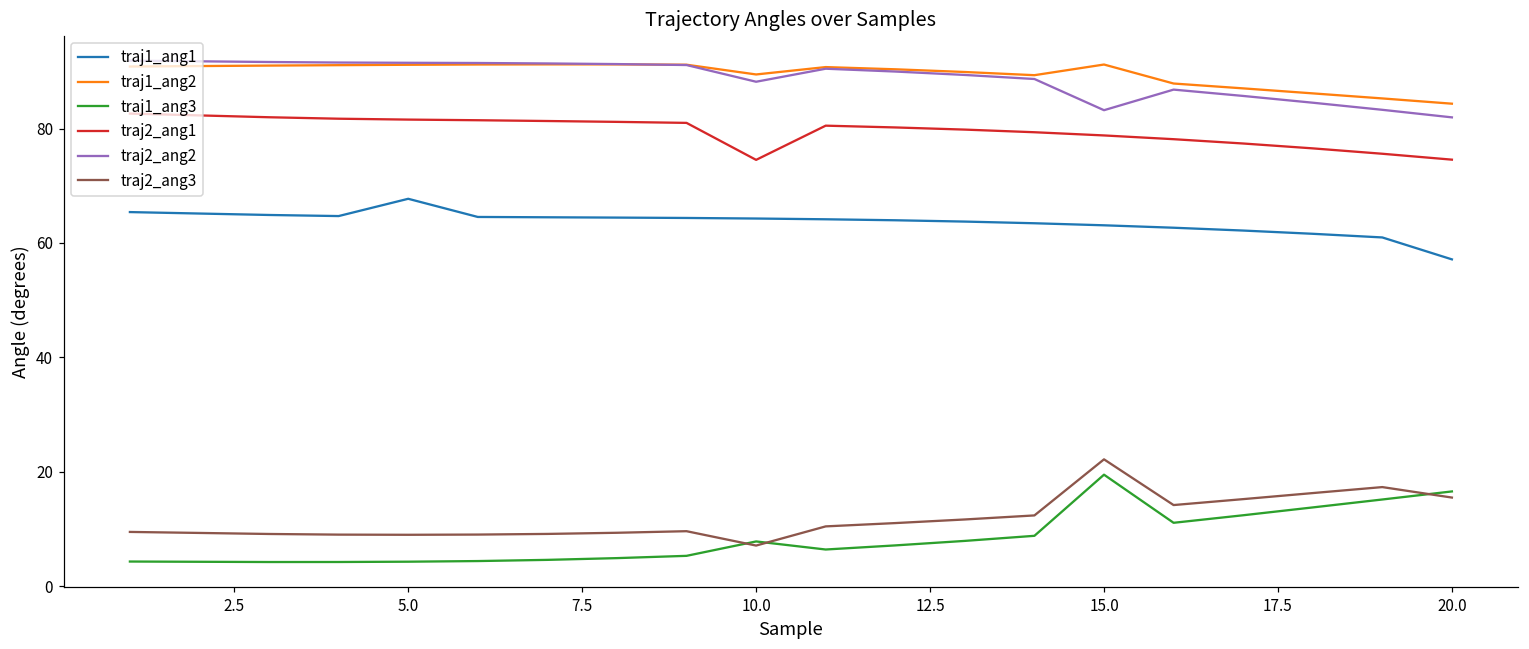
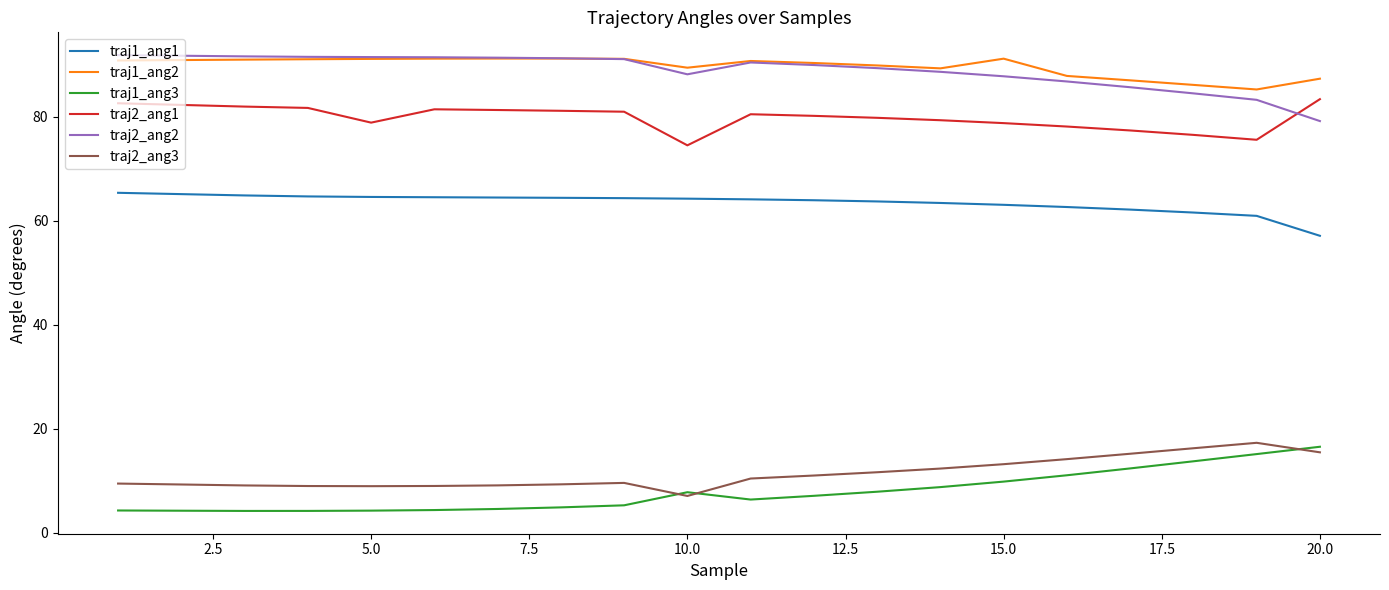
traj1_ang1, 5.0: 68 -> 65
traj2_ang1, 5.0: 82 -> 79
traj1_ang3, 15.0: 19 -> 10
traj2_ang2, 15.0: 83 -> 88
traj2_ang3, 15.0: 22 -> 13
traj1_ang2, 20.0: 84 -> 87
traj2_ang1, 20.0: 75 -> 83
traj2_ang2, 20.0: 82 -> 79
